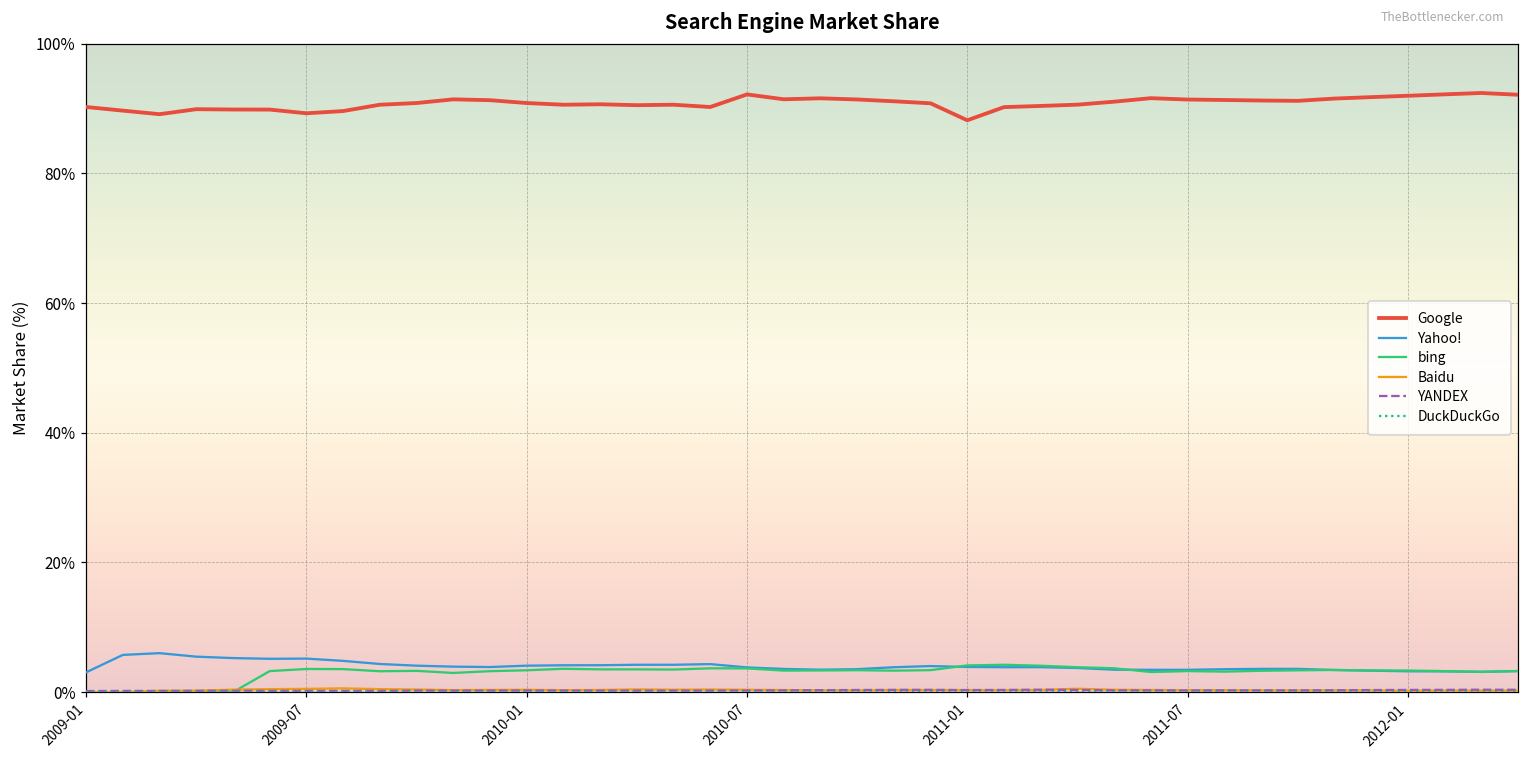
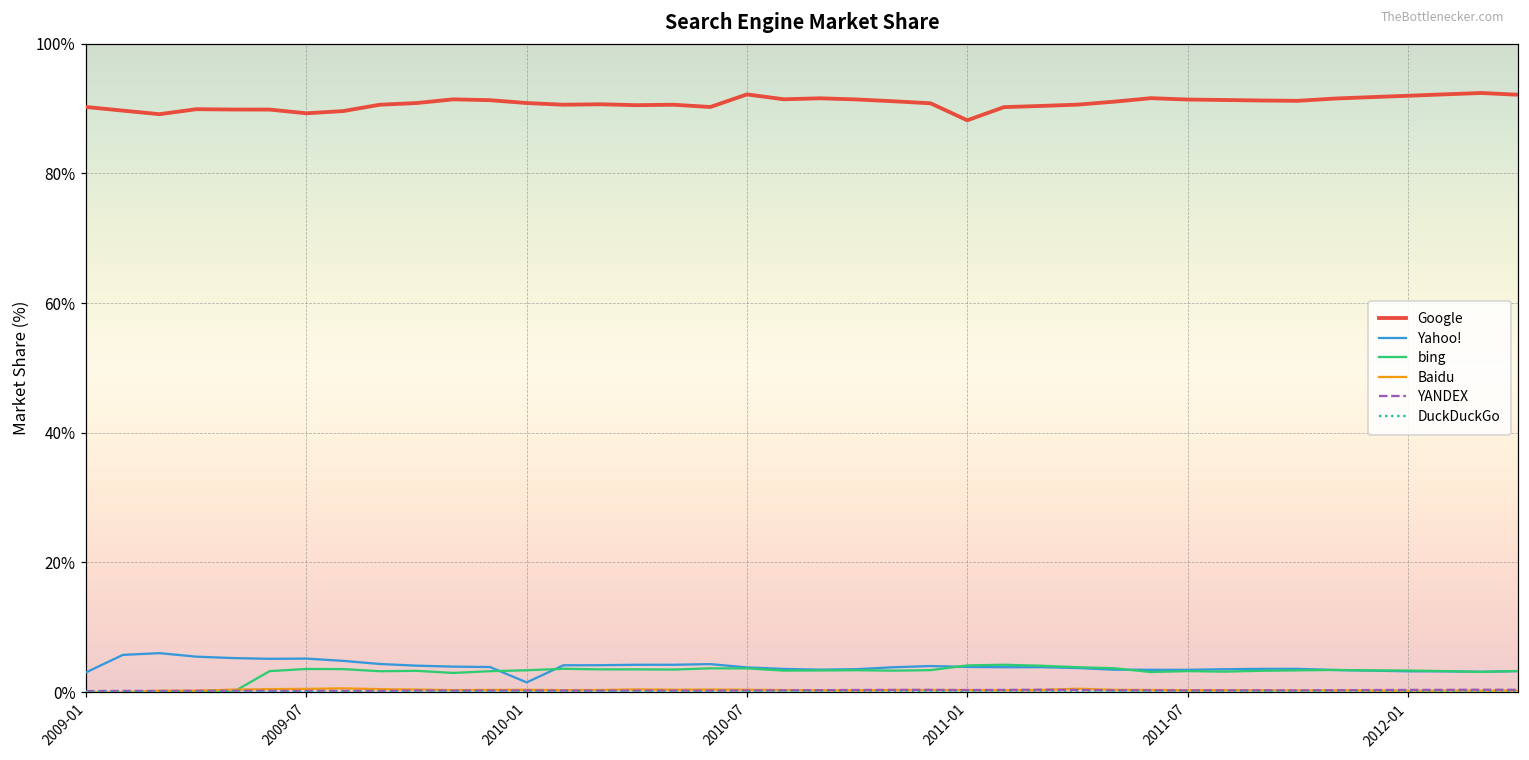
Yahoo!, 2010-01: 4% -> 2%
